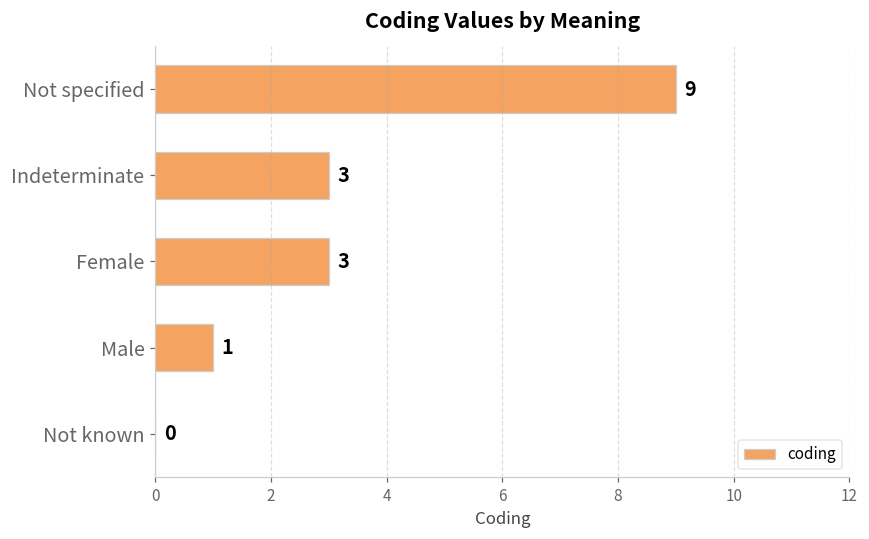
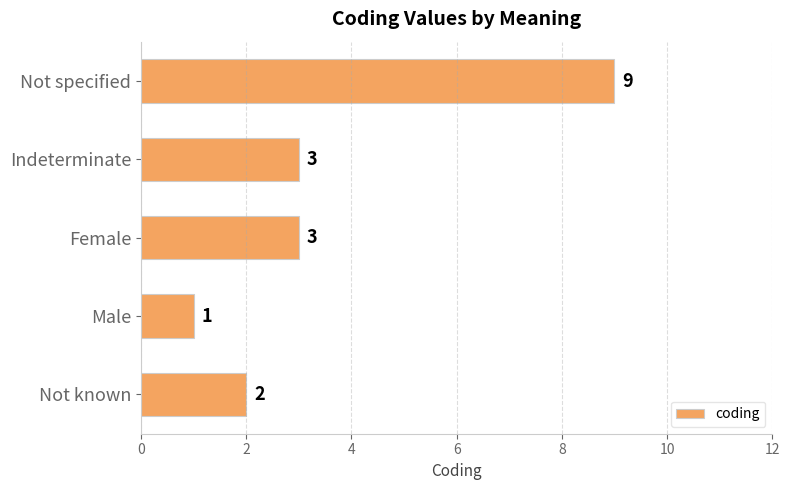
Not known: 0 -> 2
